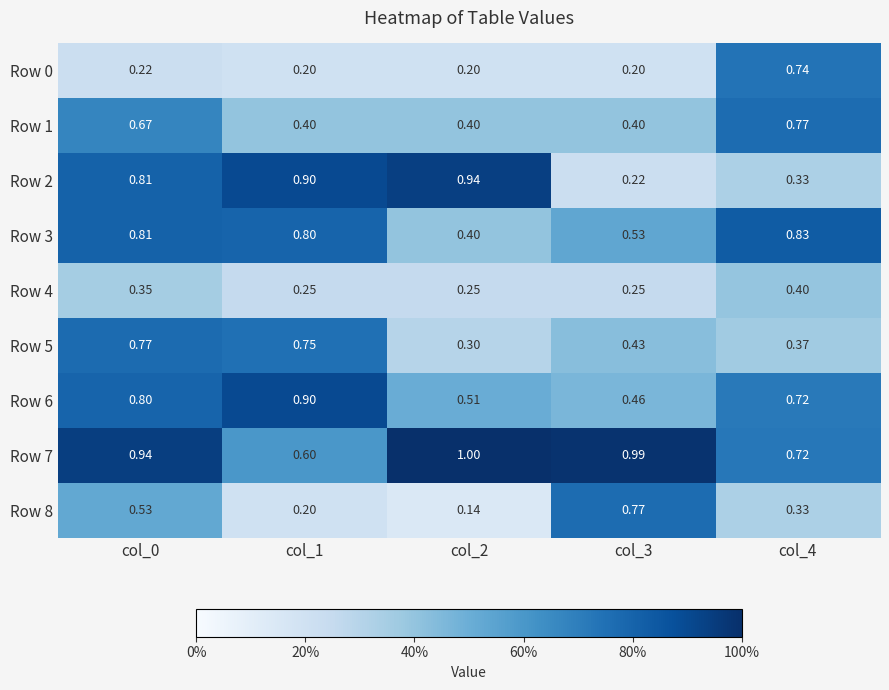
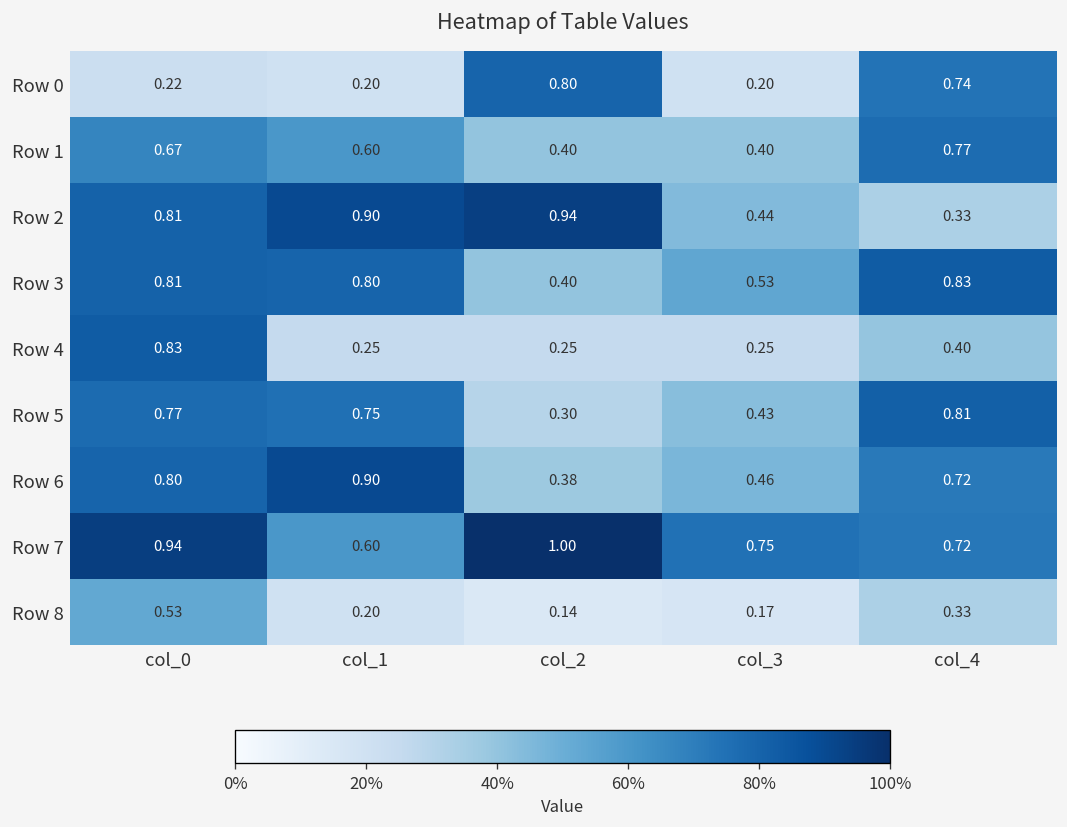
Row 0, col_2: 0.20 -> 0.80
Row 1, col_1: 0.40 -> 0.60
Row 2, col_3: 0.22 -> 0.44
Row 4, col_0: 0.35 -> 0.83
Row 5, col_4: 0.37 -> 0.81
Row 6, col_2: 0.51 -> 0.38
Row 7, col_3: 0.99 -> 0.75
Row 8, col_3: 0.77 -> 0.17
